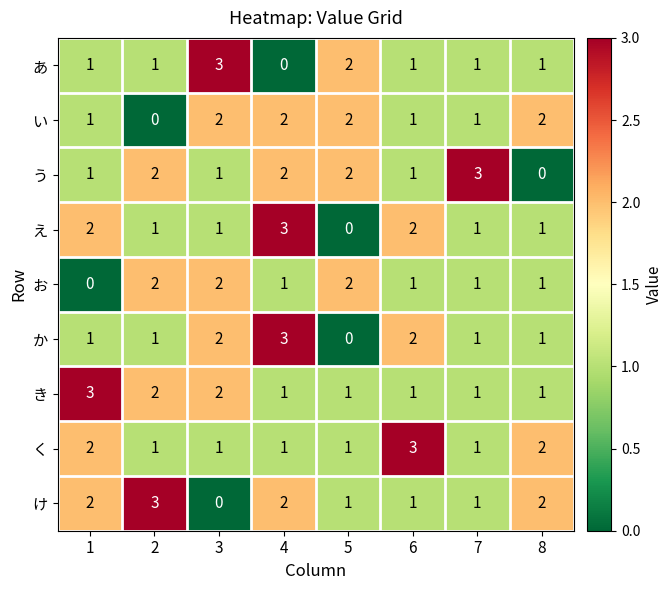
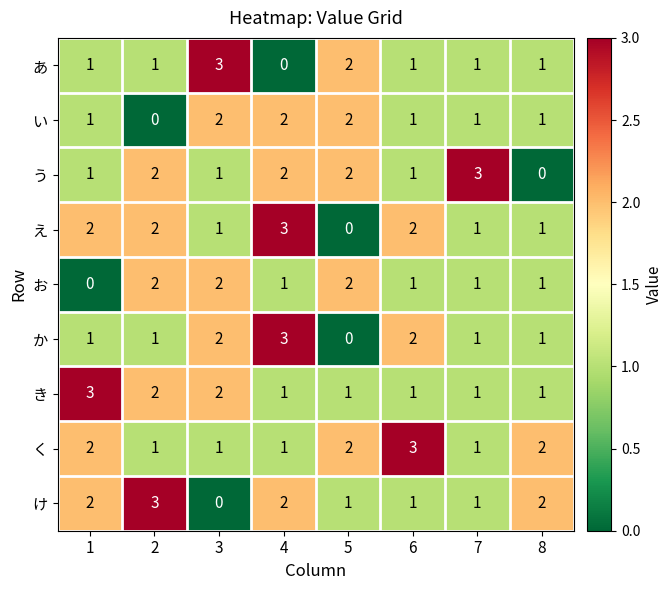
い, 8: 2 -> 1
え, 2: 1 -> 2
く, 5: 1 -> 2
